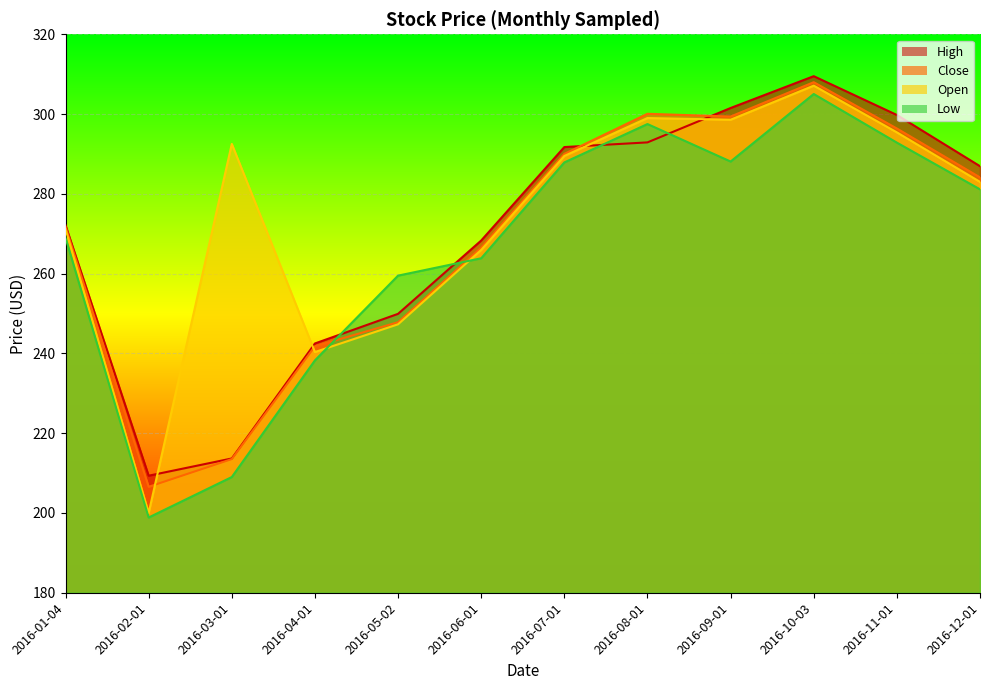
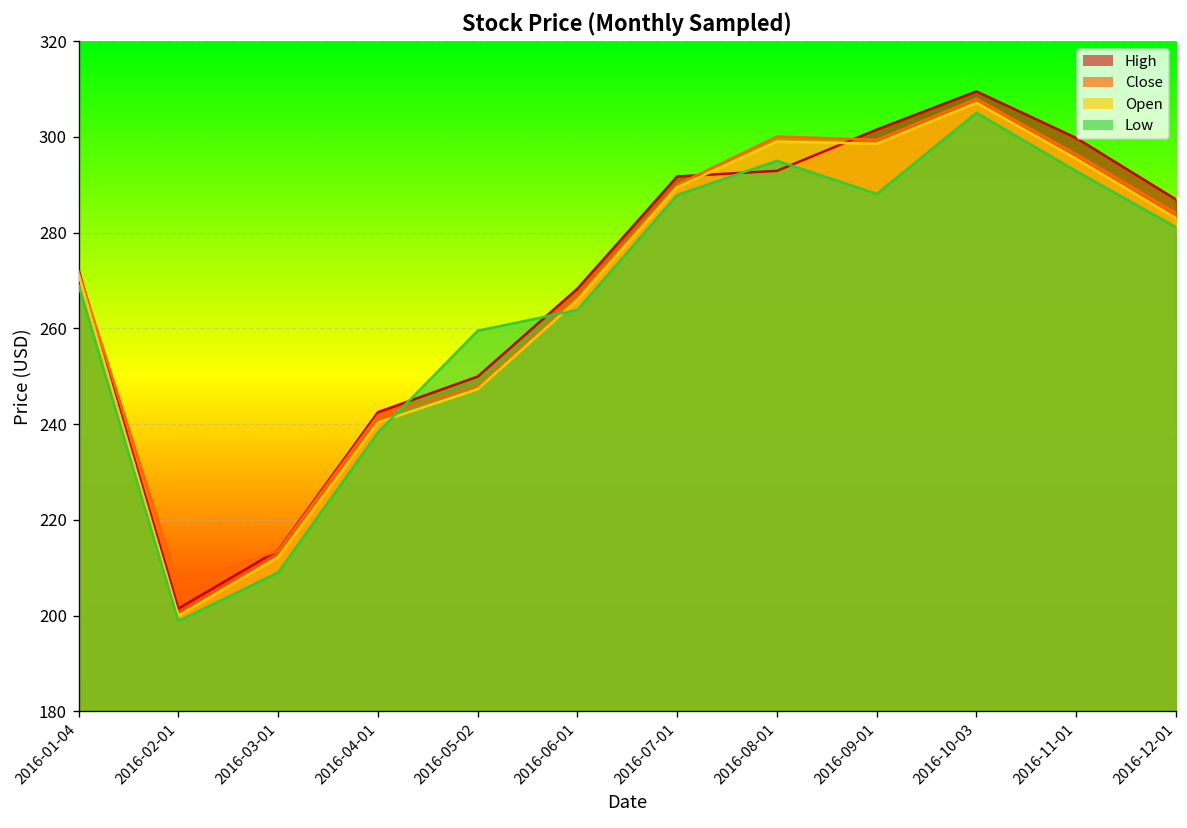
High, 2016-02-01: 209 -> 201
Open, 2016-03-01: 293 -> 212
Low, 2016-08-01: 298 -> 295
